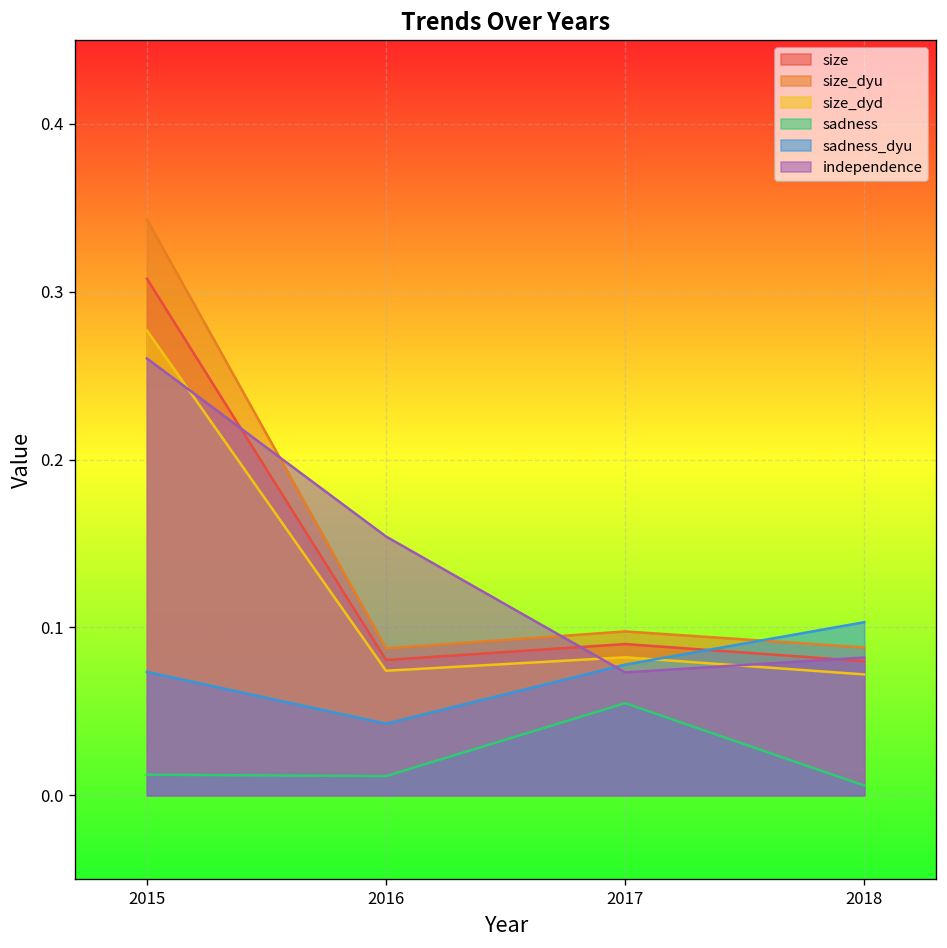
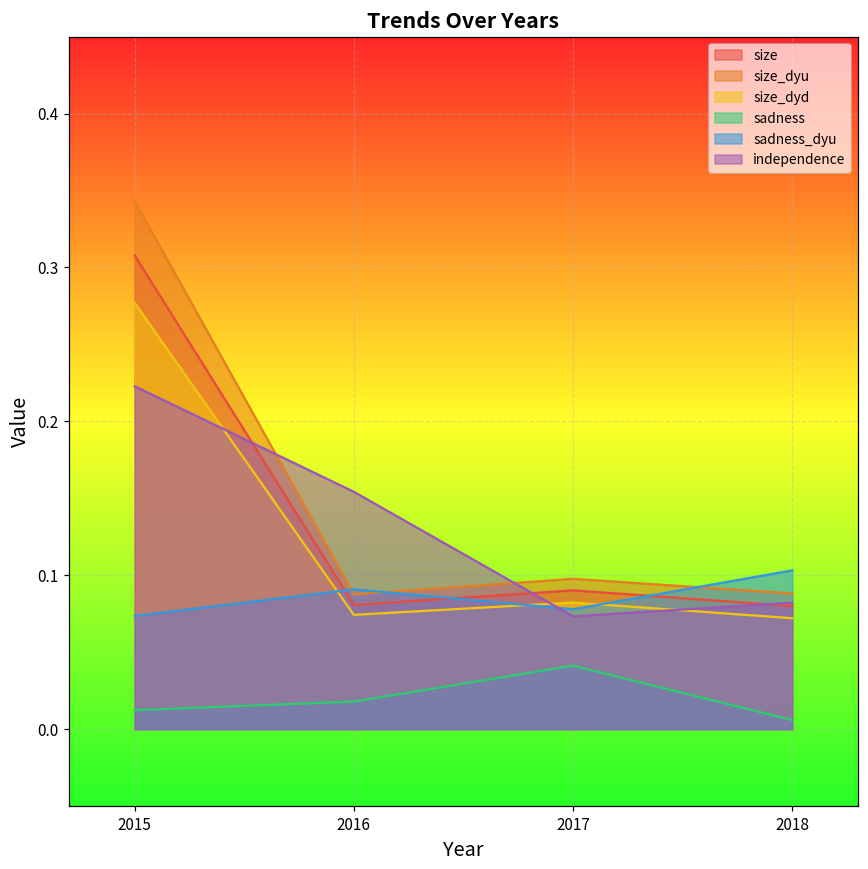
independence, 2015: 0.260 -> 0.223
sadness, 2016: 0.011 -> 0.018
sadness_dyu, 2016: 0.043 -> 0.091
sadness, 2017: 0.055 -> 0.041
